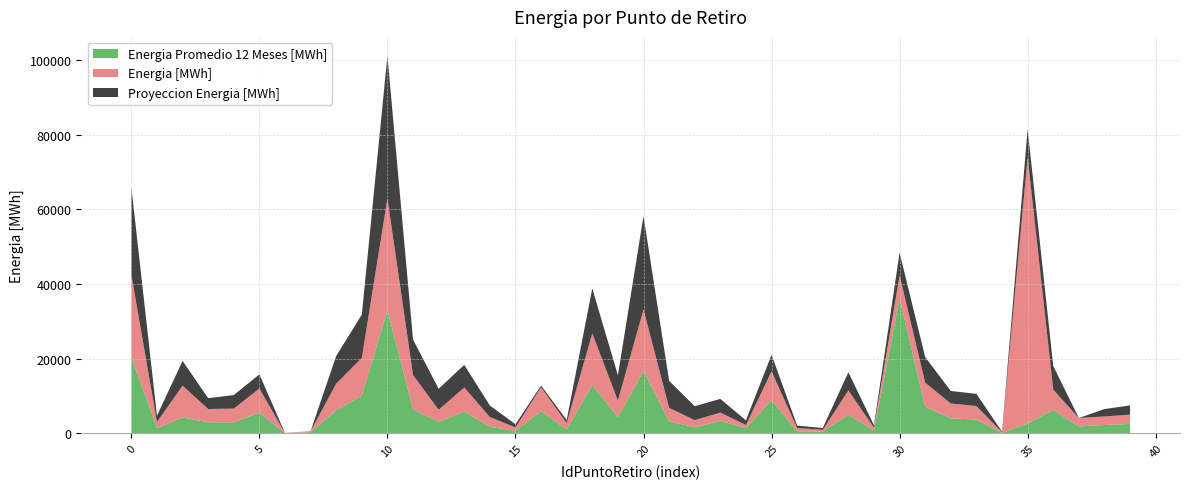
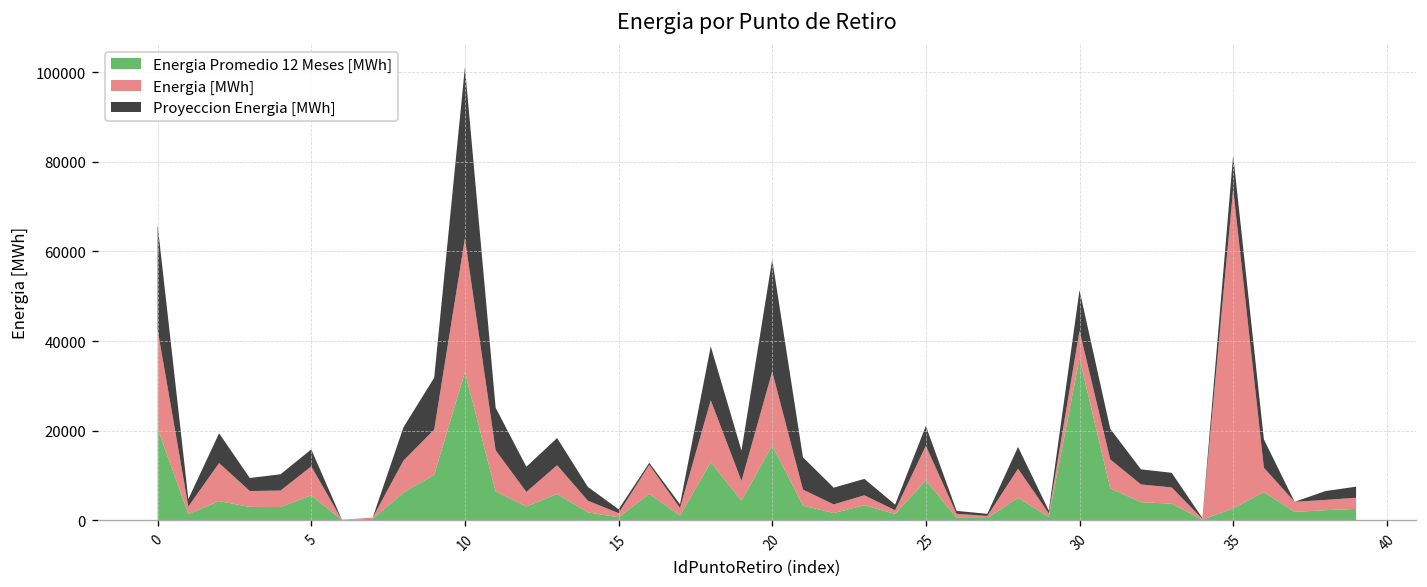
Proyeccion Energia [MWh], 30: 6000 -> 9000
